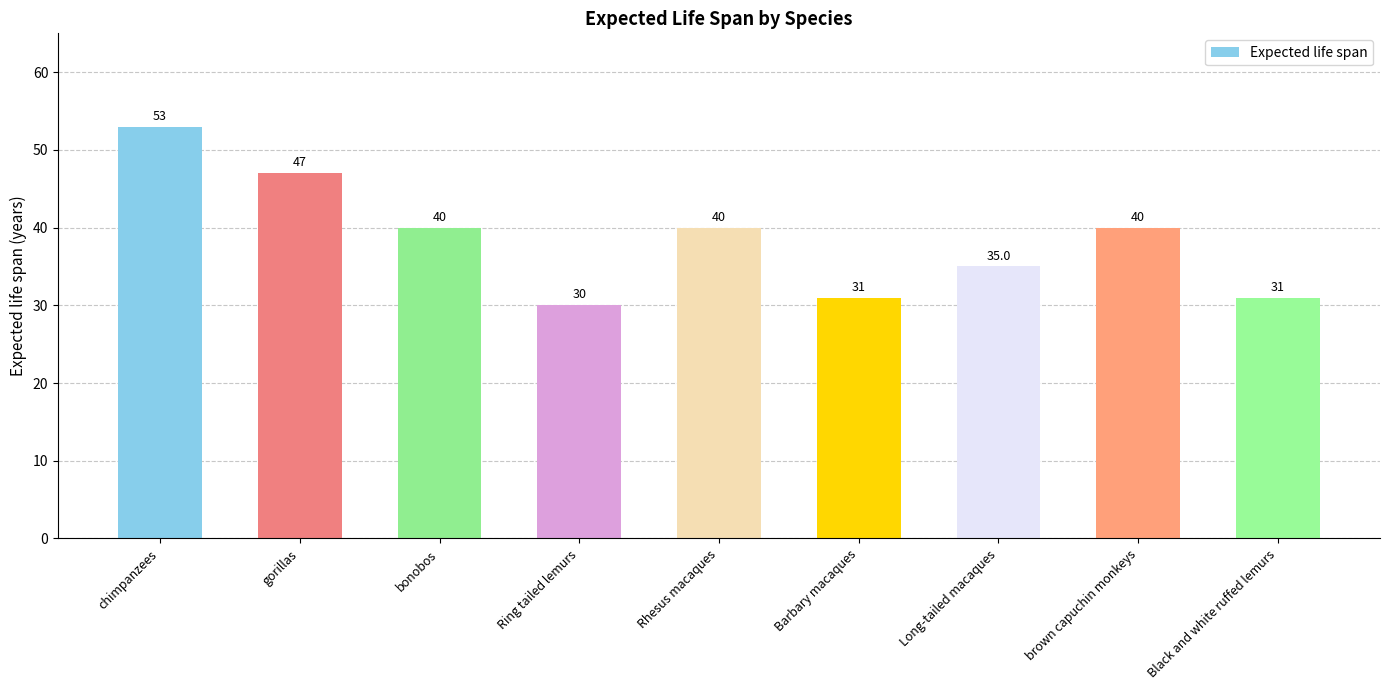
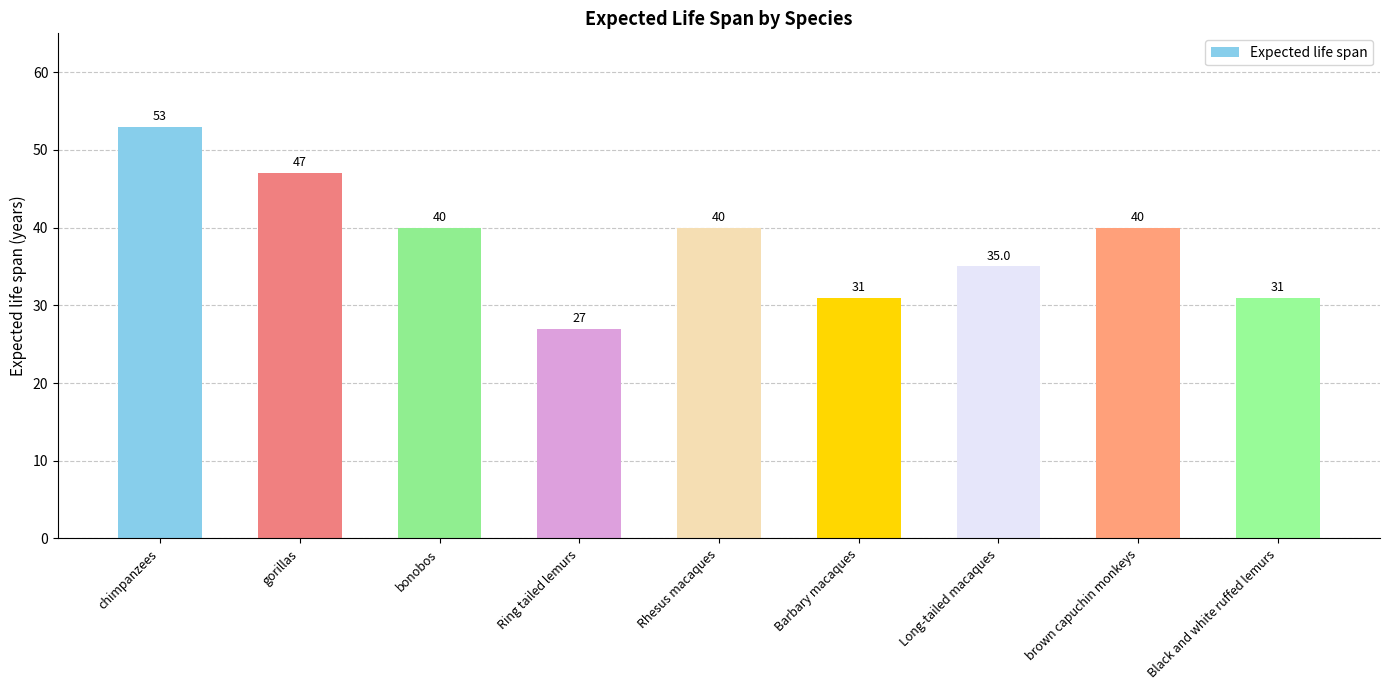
Ring tailed lemurs: 30 -> 27
